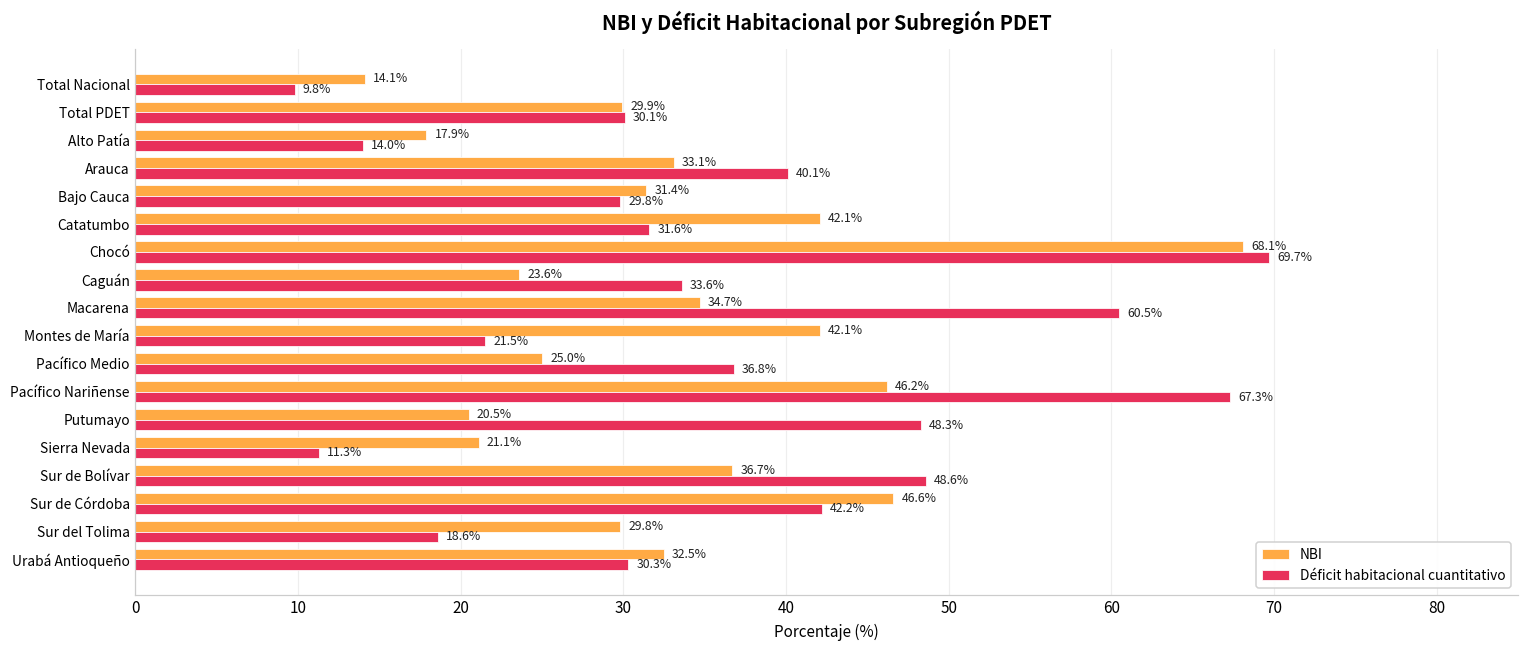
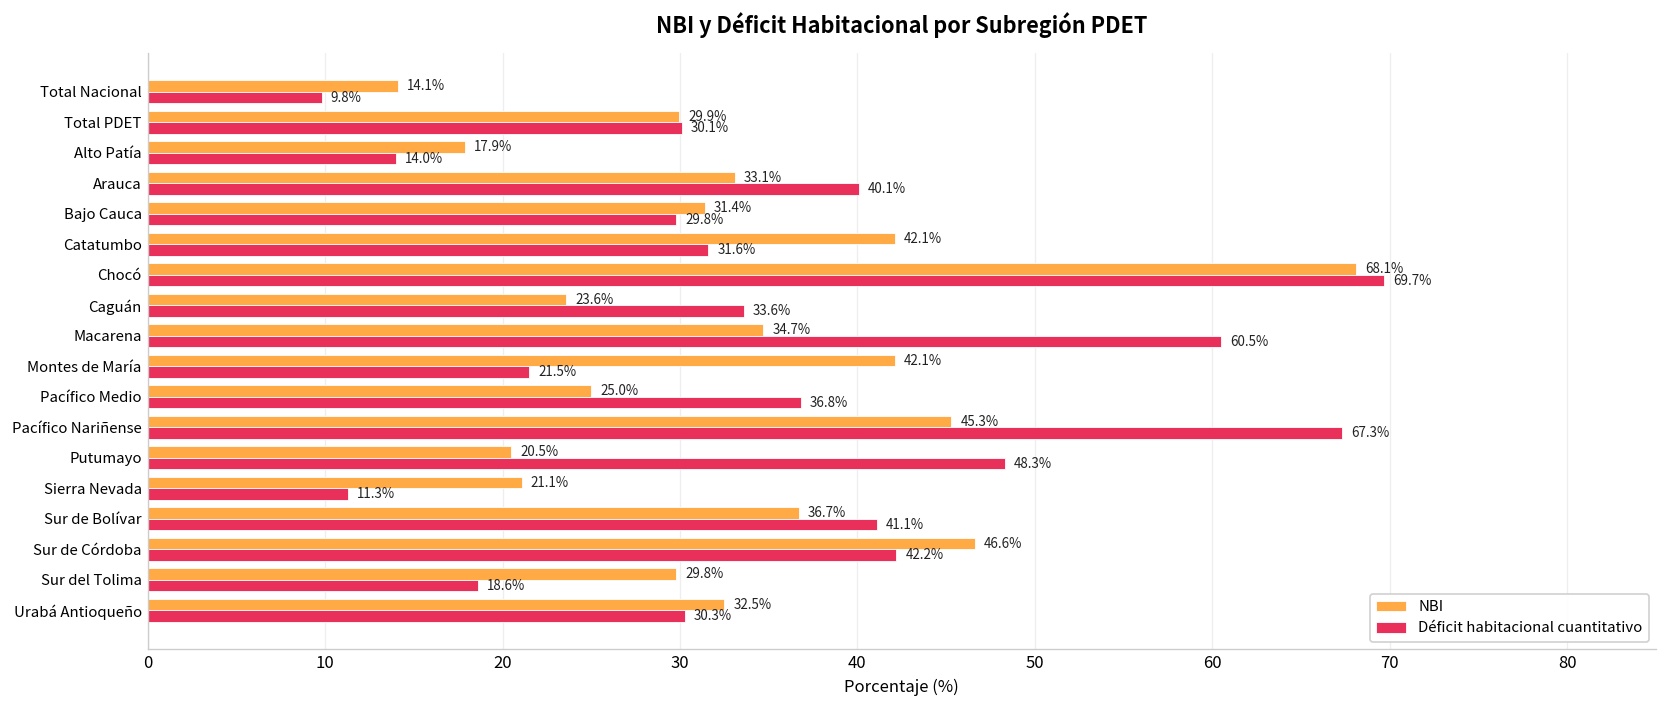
NBI, Pacífico Nariñense: 46.2% -> 45.3%
Déficit habitacional cuantitativo, Sur de Bolívar: 48.6% -> 41.1%
